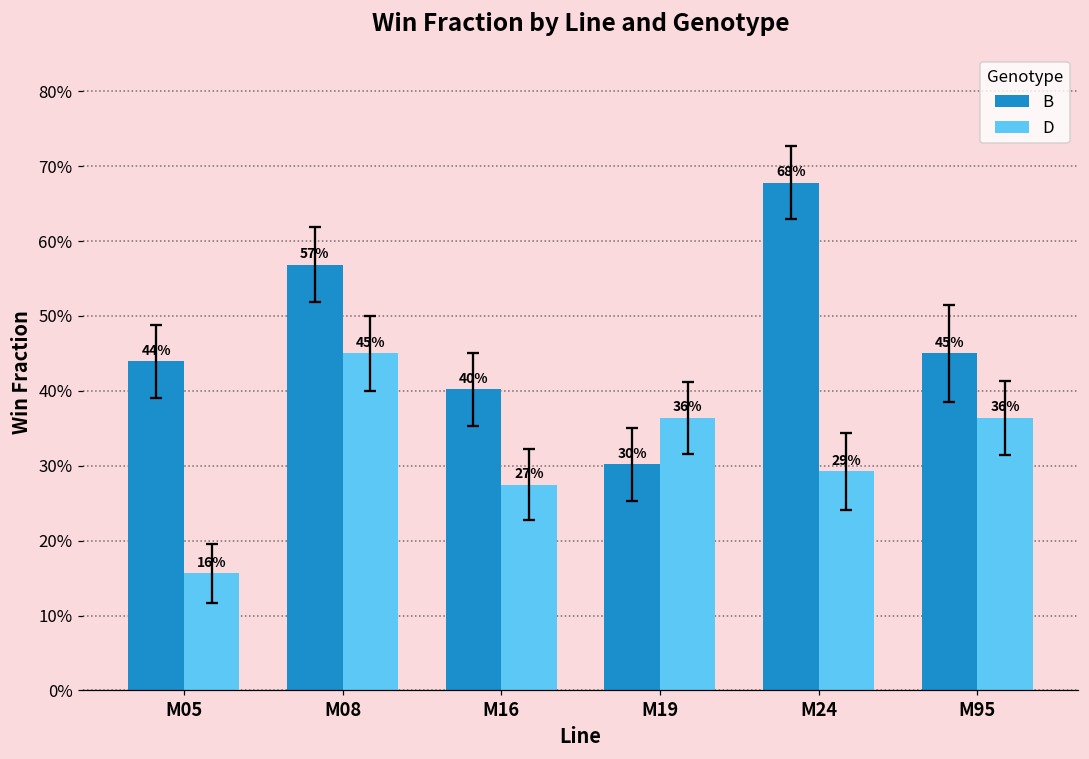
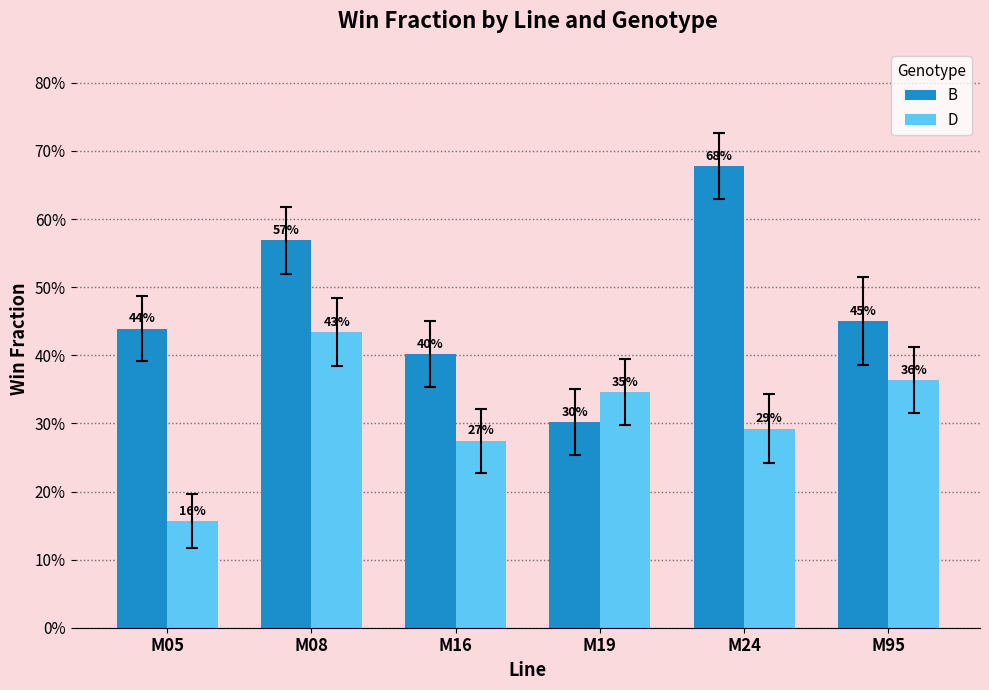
D, M08: 45% -> 43%
D, M19: 36% -> 35%
